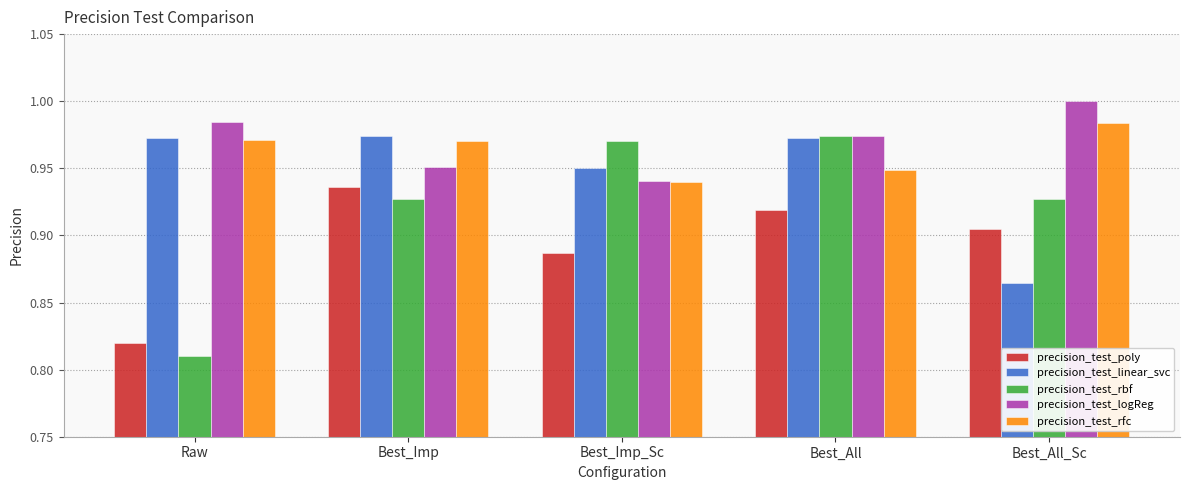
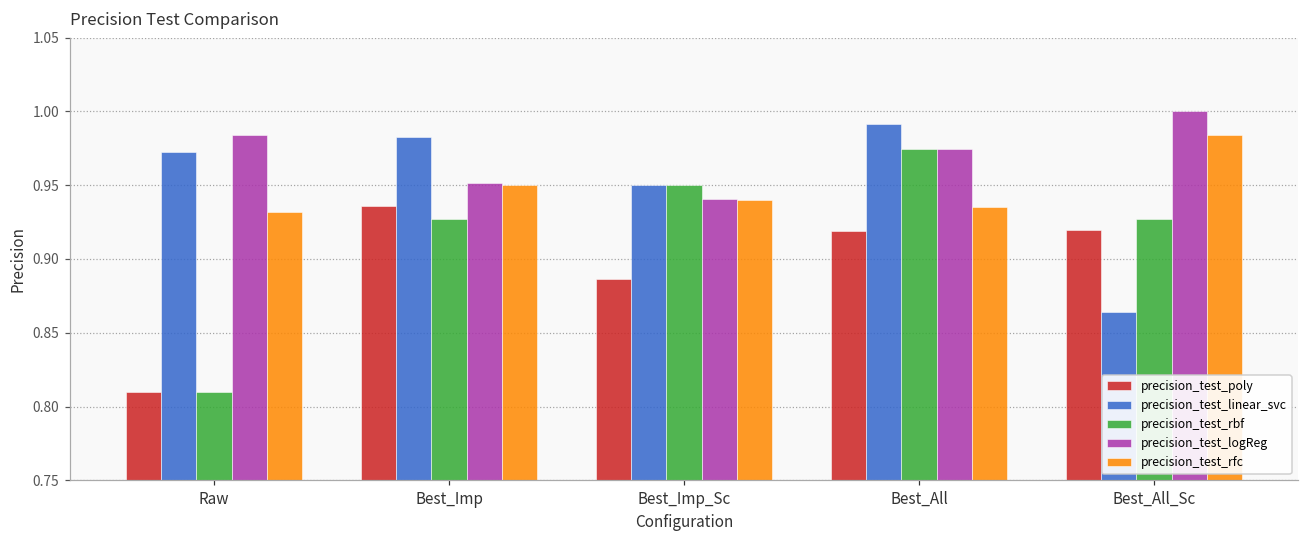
precision_test_poly, Raw: 0.82 -> 0.81
precision_test_rfc, Raw: 0.971 -> 0.932
precision_test_linear_svc, Best_Imp: 0.974 -> 0.983
precision_test_rfc, Best_Imp: 0.97 -> 0.95
precision_test_rbf, Best_Imp_Sc: 0.97 -> 0.95
precision_test_linear_svc, Best_All: 0.972 -> 0.992
precision_test_rfc, Best_All: 0.949 -> 0.935
precision_test_poly, Best_All_Sc: 0.905 -> 0.920
